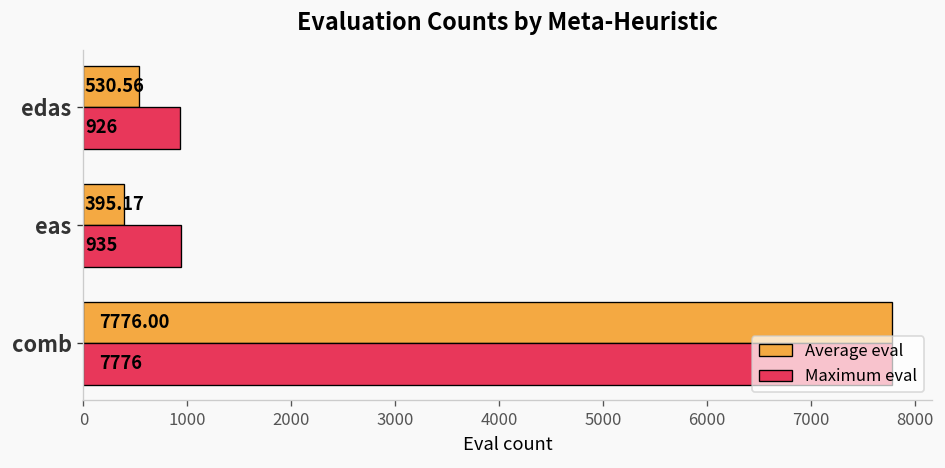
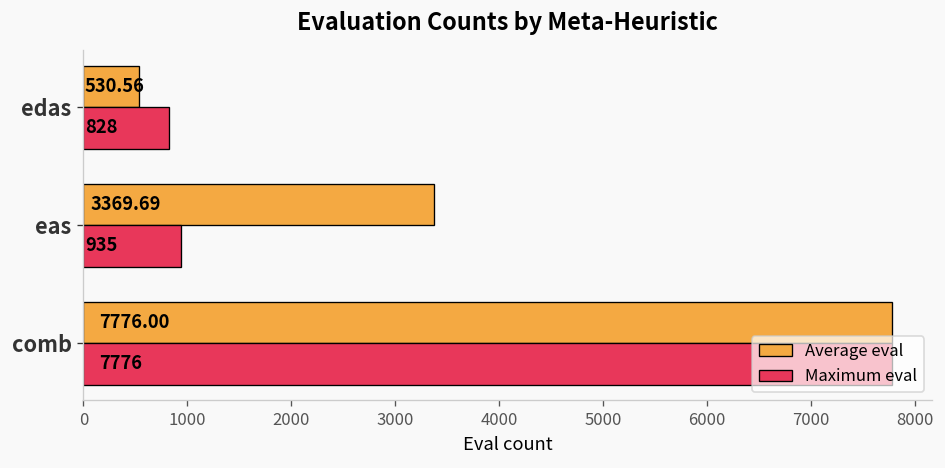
Maximum eval, edas: 926 -> 828
Average eval, eas: 395.17 -> 3369.69
